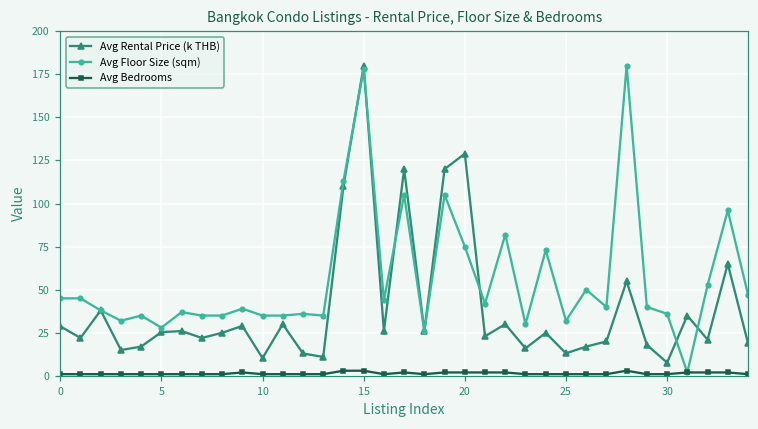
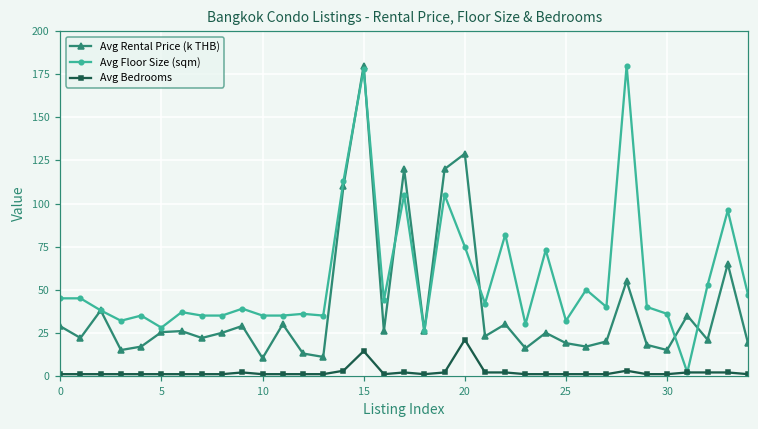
Avg Bedrooms, 15: 3 -> 14
Avg Bedrooms, 20: 2 -> 21
Avg Rental Price (k THB), 25: 13 -> 19
Avg Rental Price (k THB), 30: 8 -> 15
